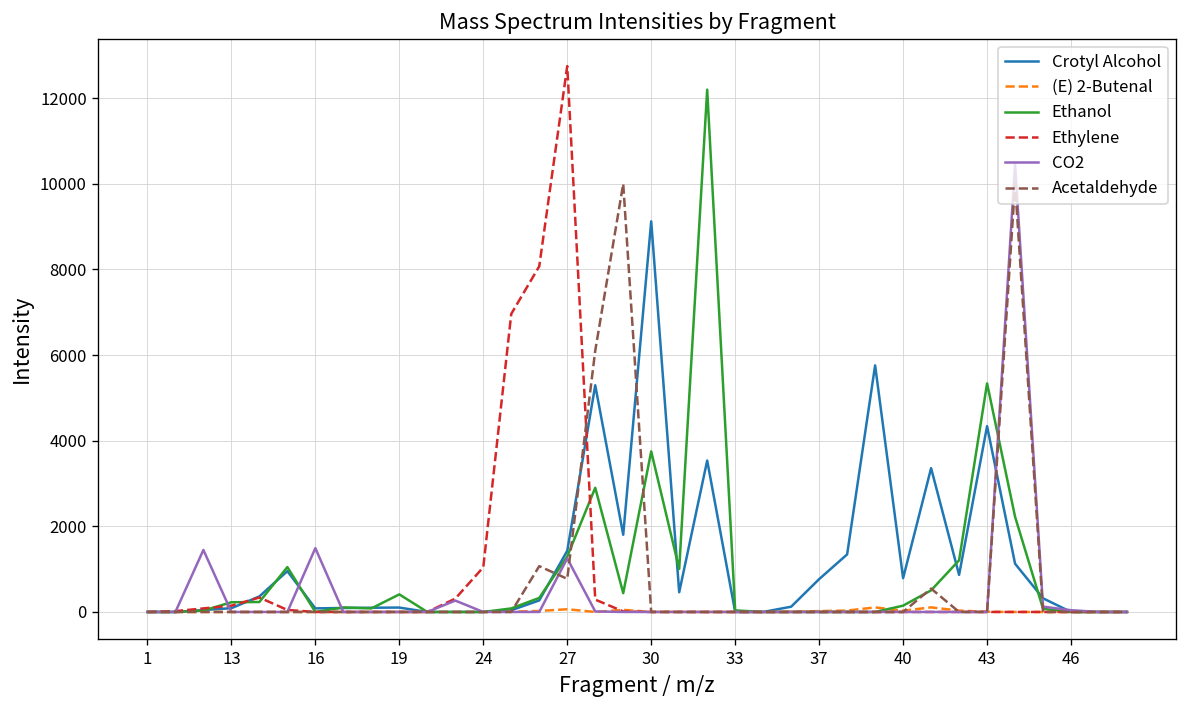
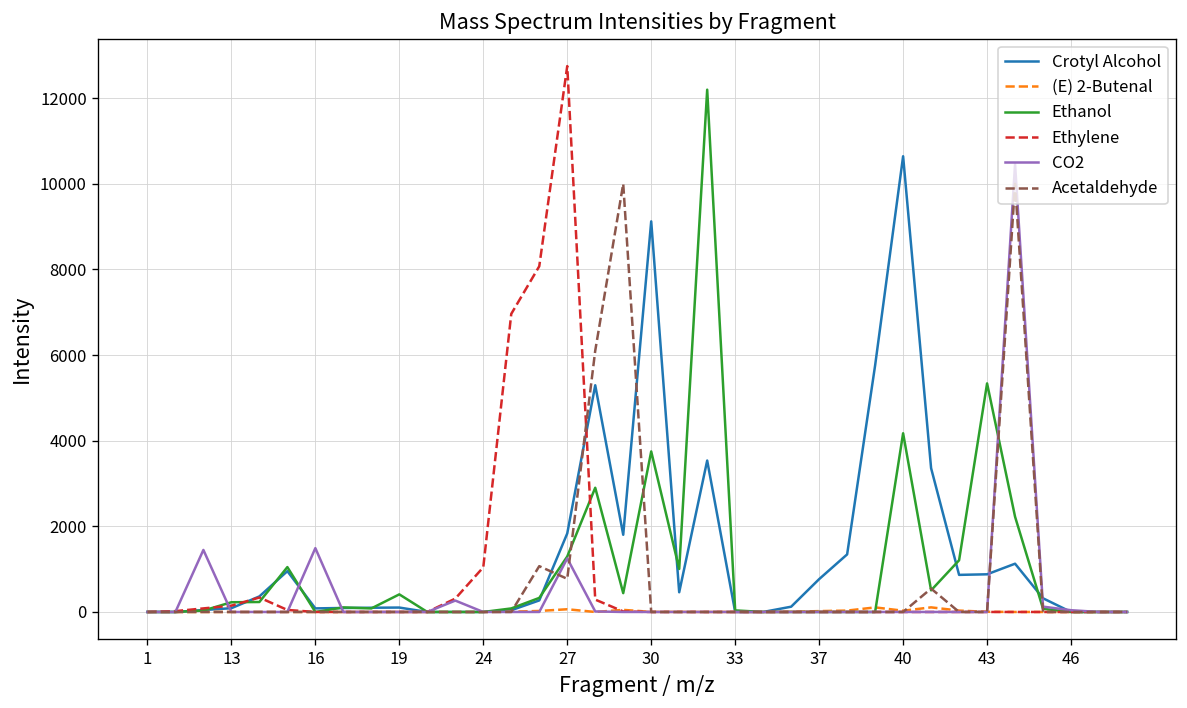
Crotyl Alcohol, 27: 1400 -> 1800
Crotyl Alcohol, 40: 800 -> 10600
Ethanol, 40: 100 -> 4200
Crotyl Alcohol, 43: 4300 -> 900
